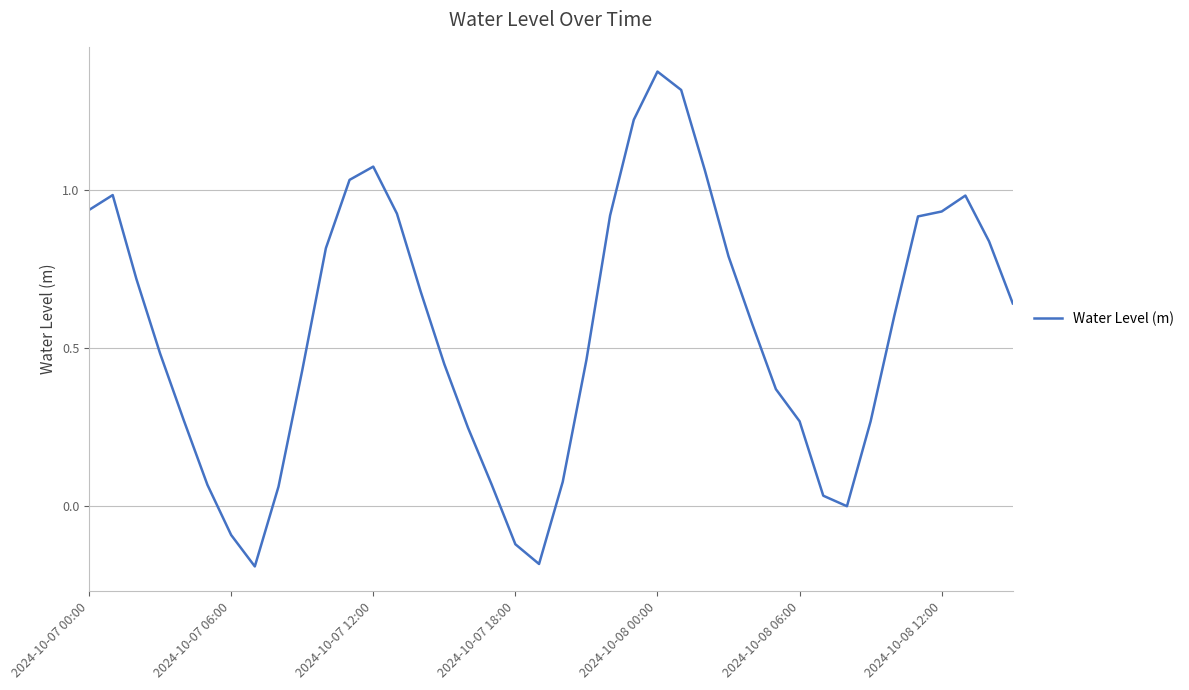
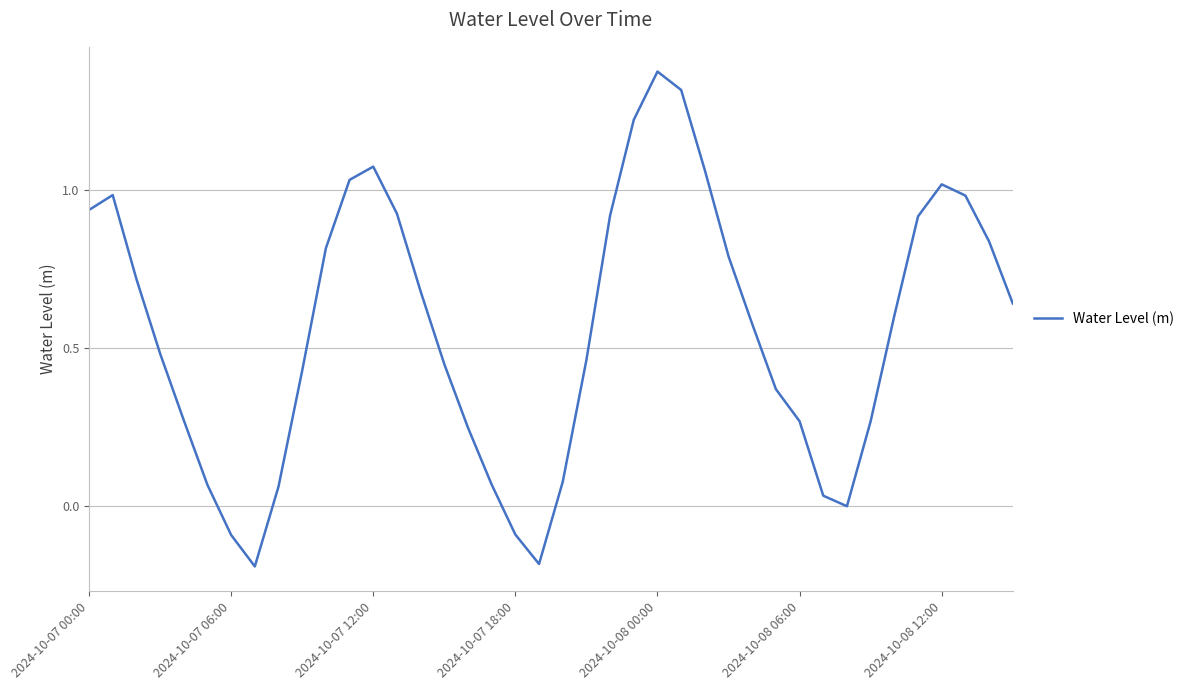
2024-10-07 18:00: -0.12 -> -0.09
2024-10-08 12:00: 0.93 -> 1.02
